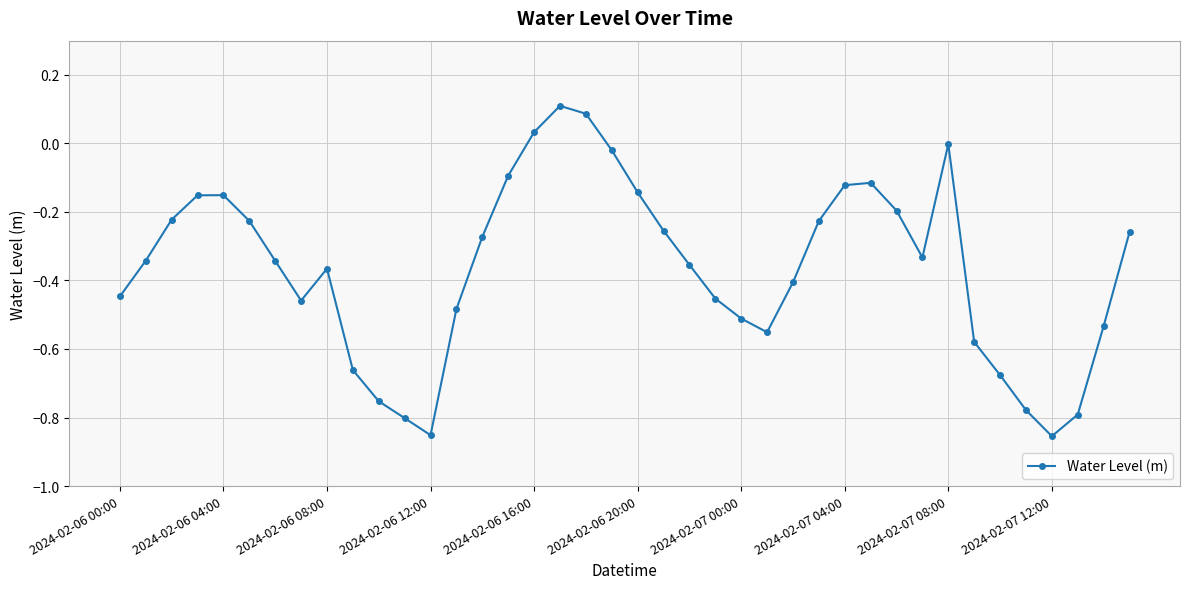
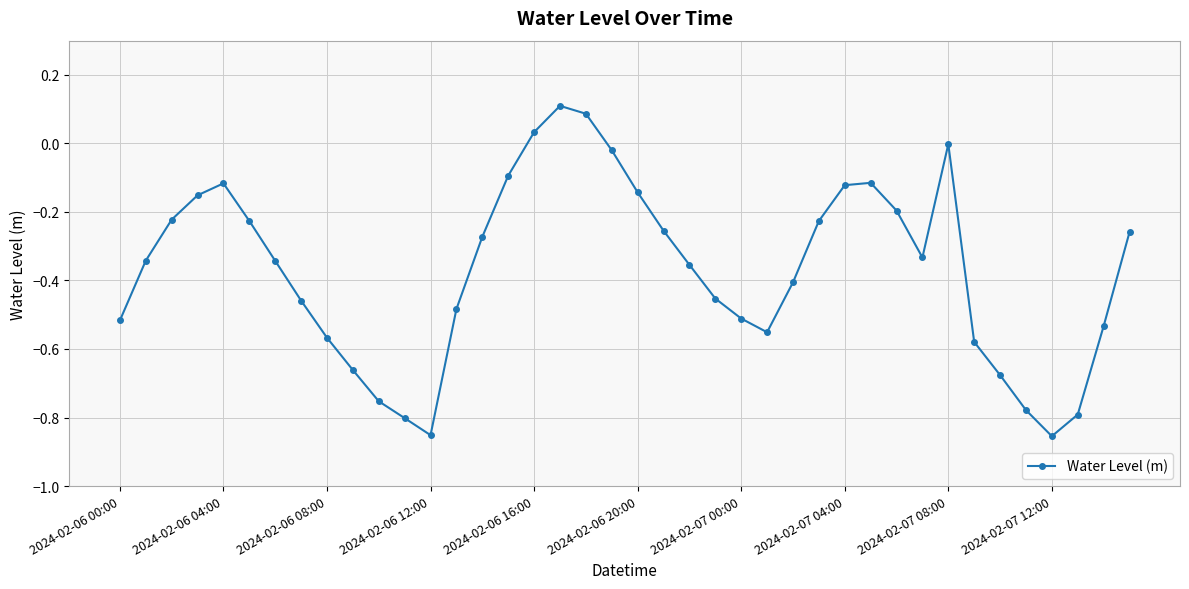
2024-02-06 00:00: -0.45 -> -0.52
2024-02-06 04:00: -0.15 -> -0.12
2024-02-06 08:00: -0.37 -> -0.57
